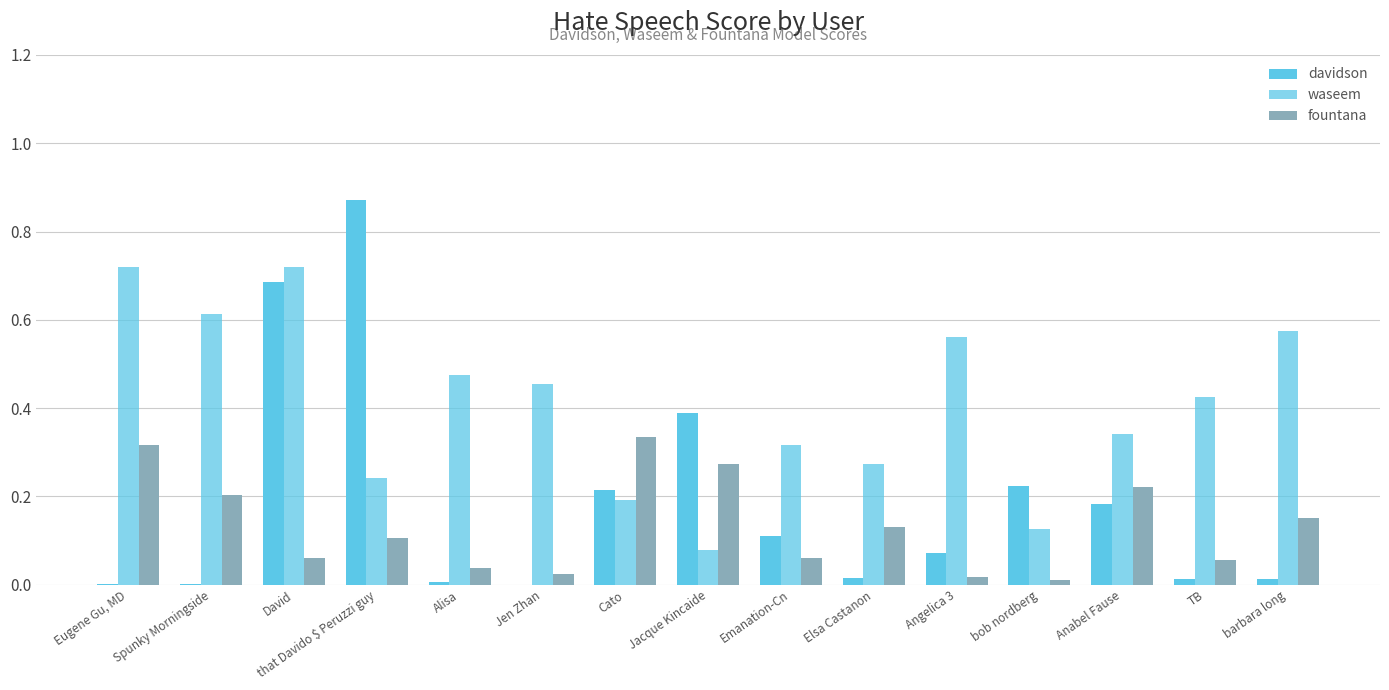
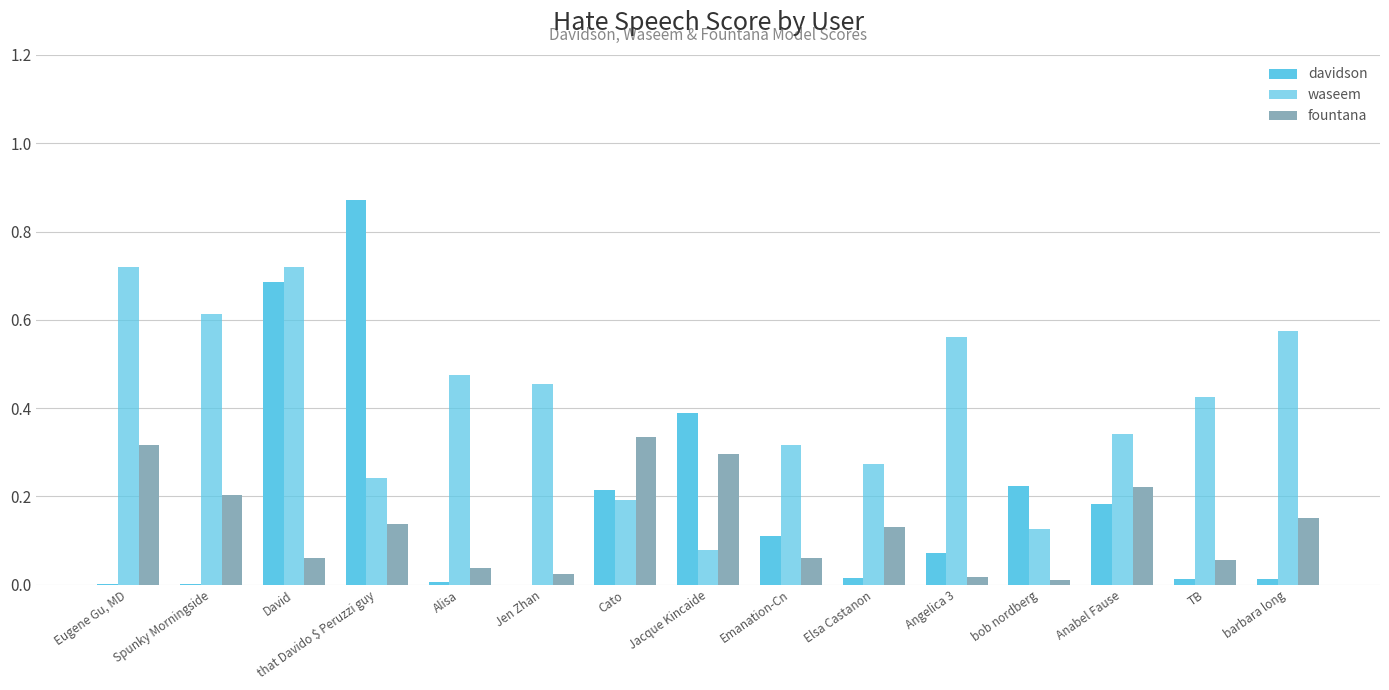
fountana, that Davido $ Peruzzi guy: 0.11 -> 0.14
fountana, Jacque Kincaide: 0.27 -> 0.30
